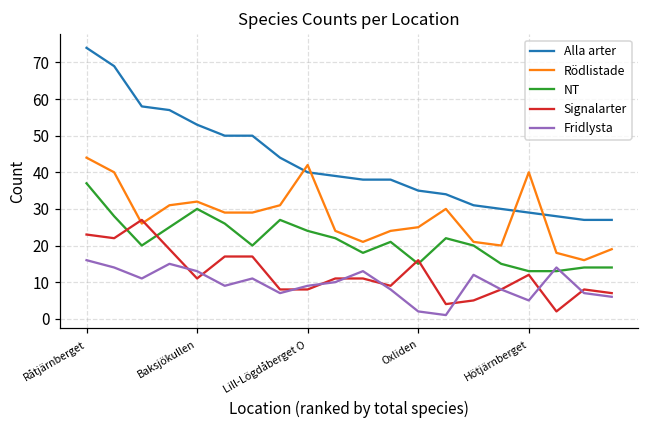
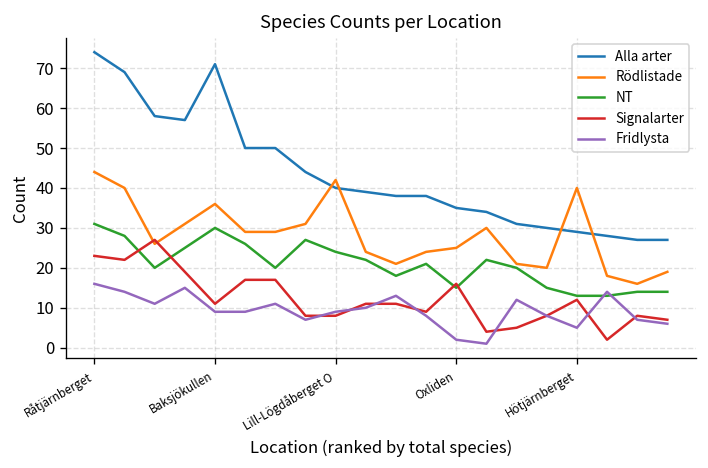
NT, Råtjärnberget: 37 -> 31
Alla arter, Baksjökullen: 53 -> 71
Rödlistade, Baksjökullen: 32 -> 36
Fridlysta, Baksjökullen: 13 -> 9
